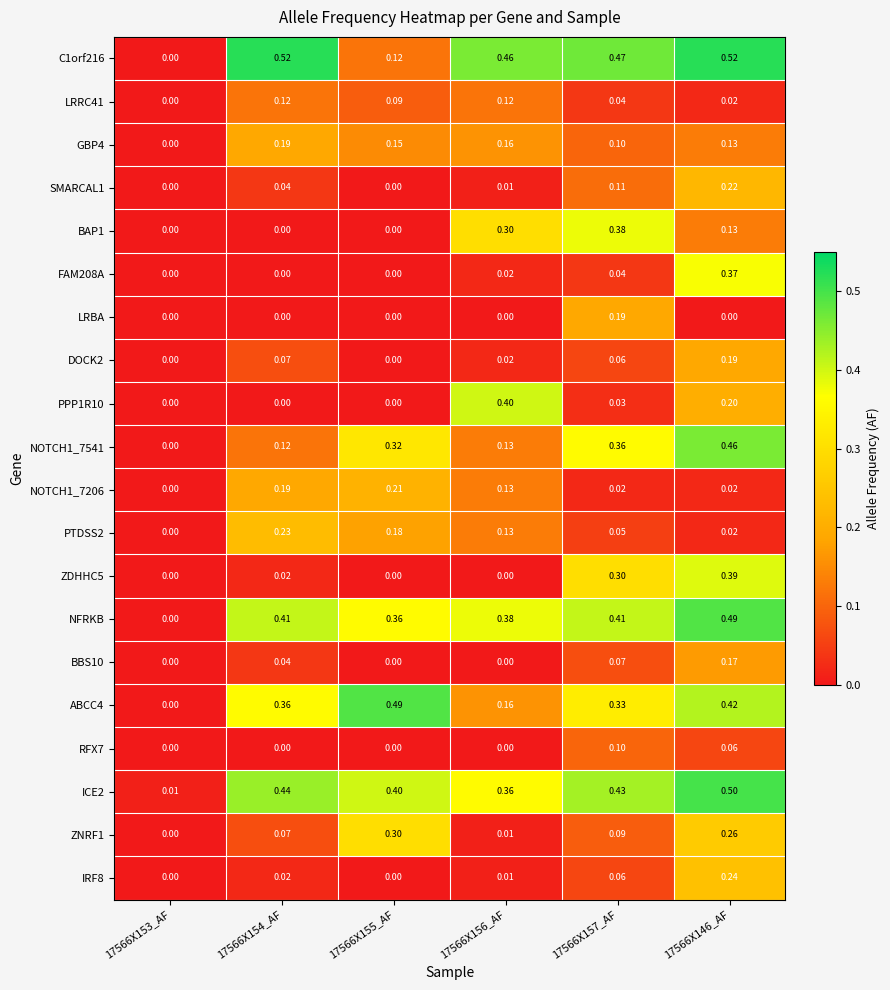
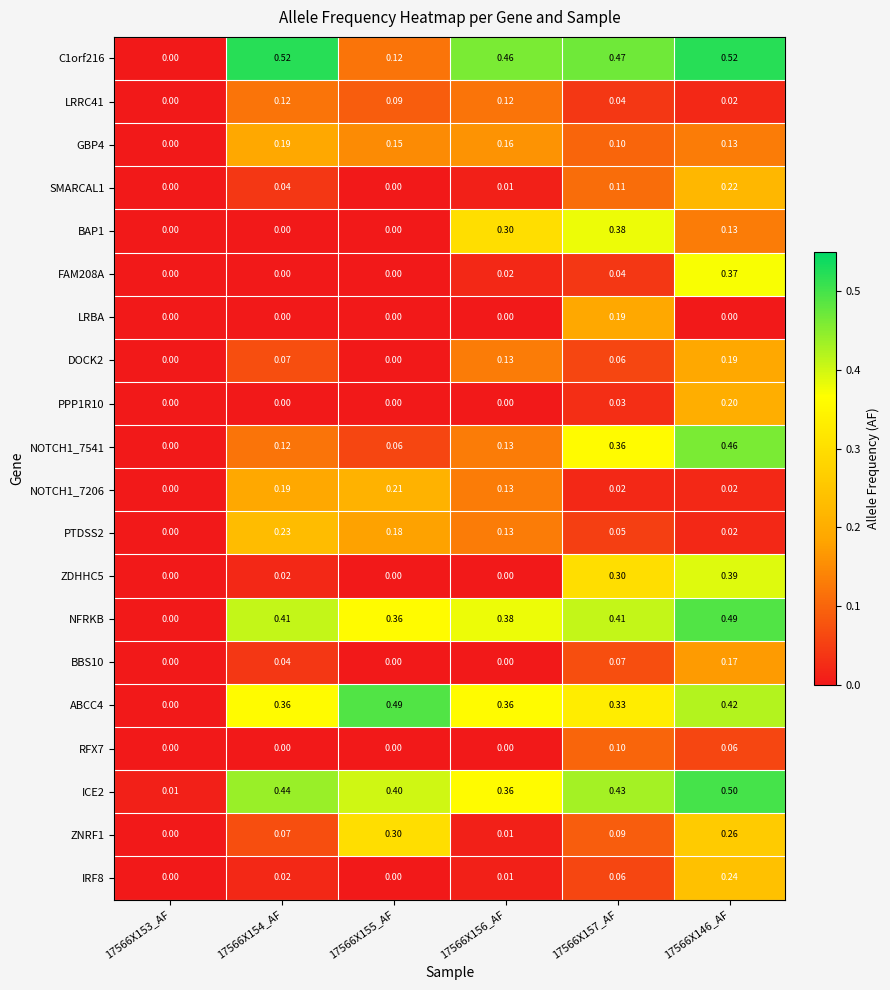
DOCK2, 17566X156_AF: 0.02 -> 0.13
PPP1R10, 17566X156_AF: 0.40 -> 0.00
NOTCH1_7541, 17566X155_AF: 0.32 -> 0.06
ABCC4, 17566X156_AF: 0.16 -> 0.36
